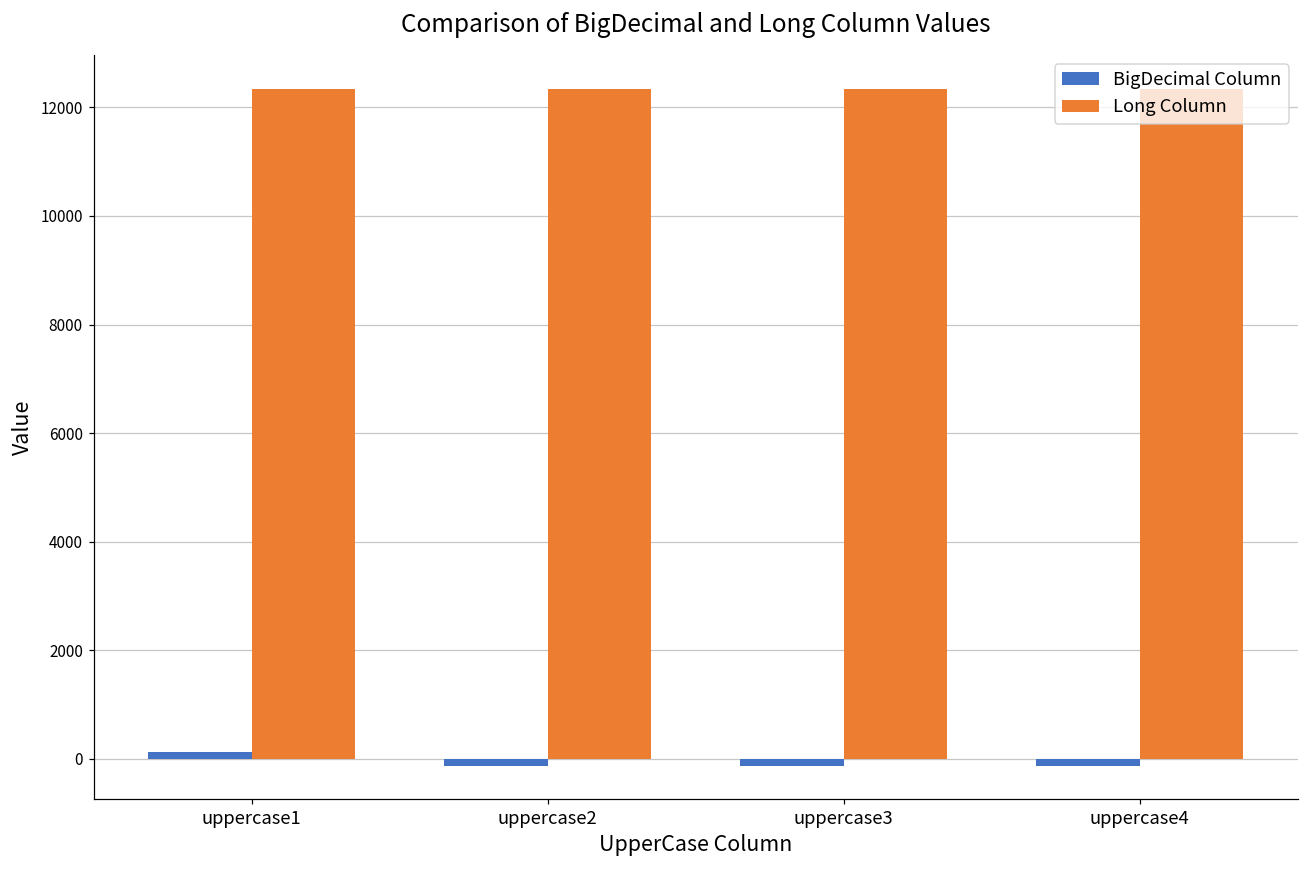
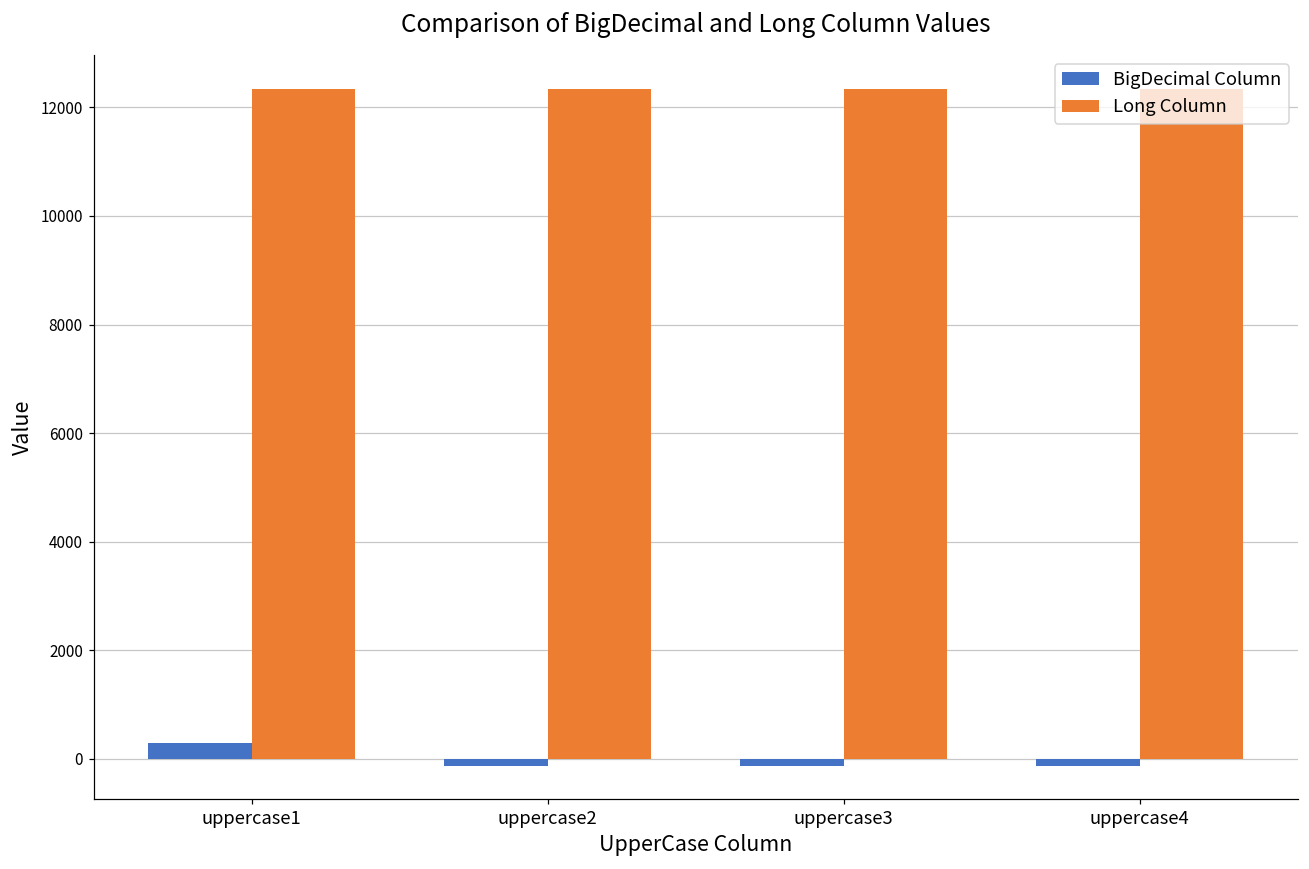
BigDecimal Column, uppercase1: 100 -> 300
